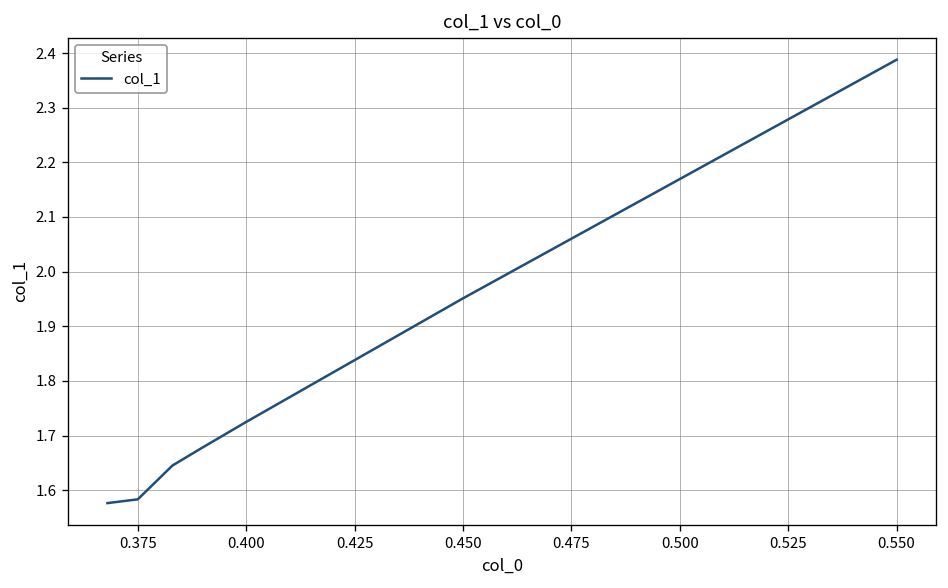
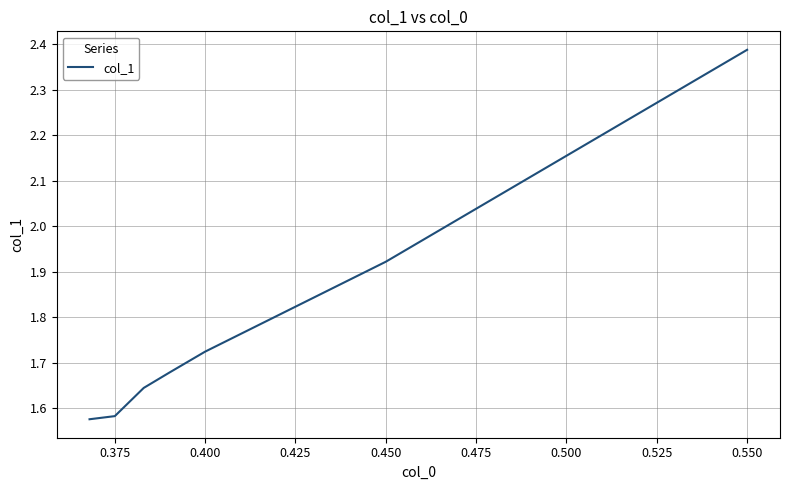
0.450: 1.95 -> 1.92
